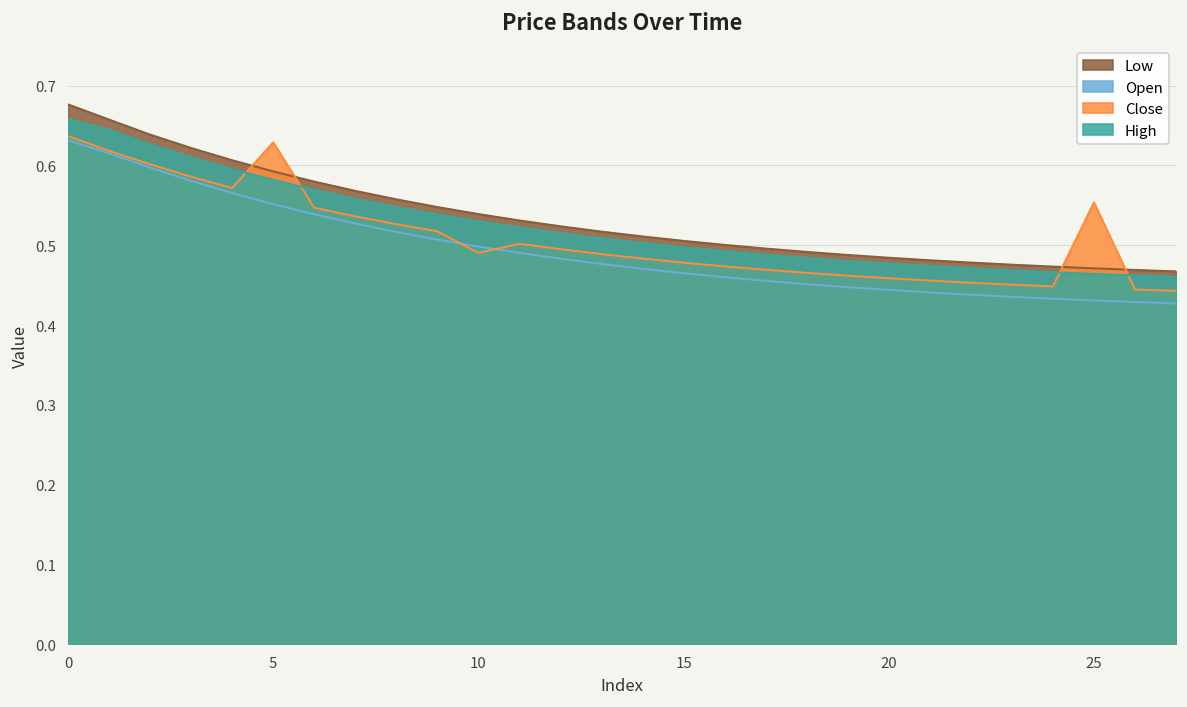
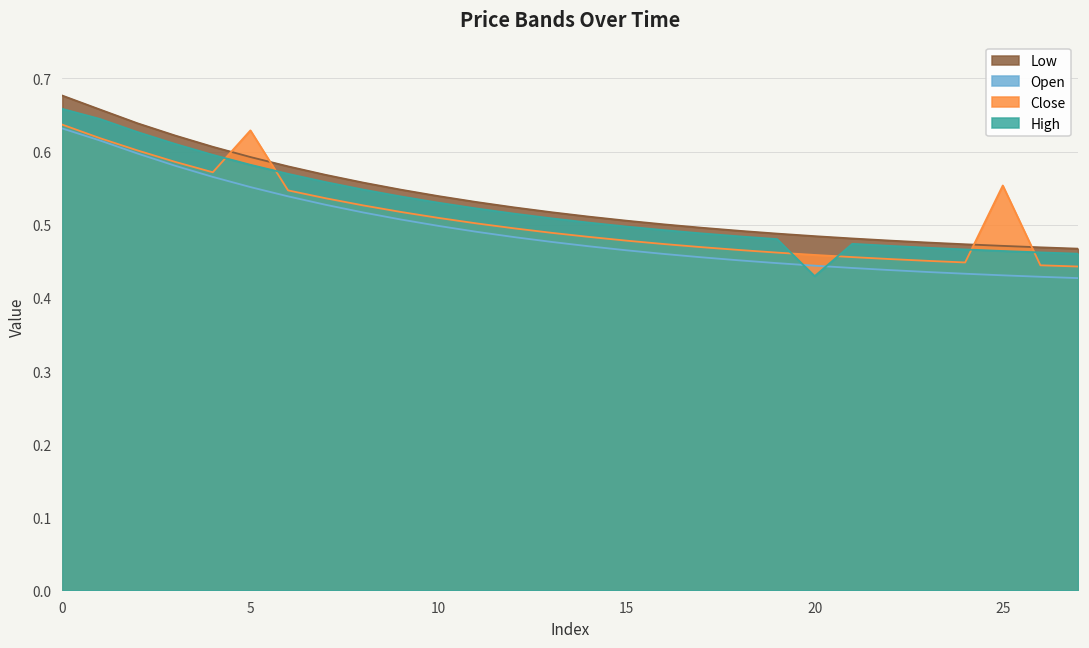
Close, 10: 0.49 -> 0.51
High, 20: 0.48 -> 0.43
